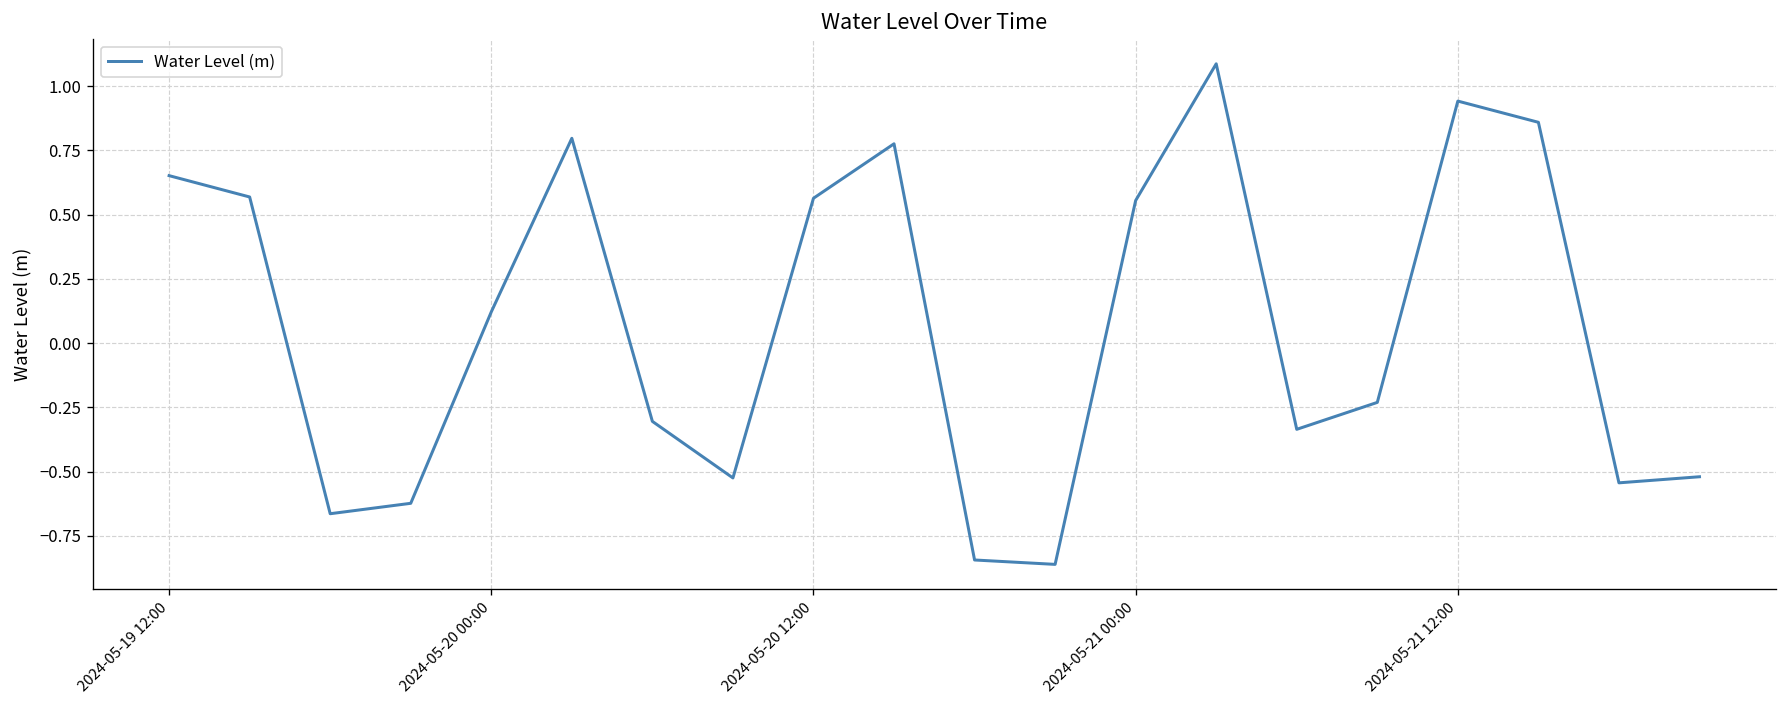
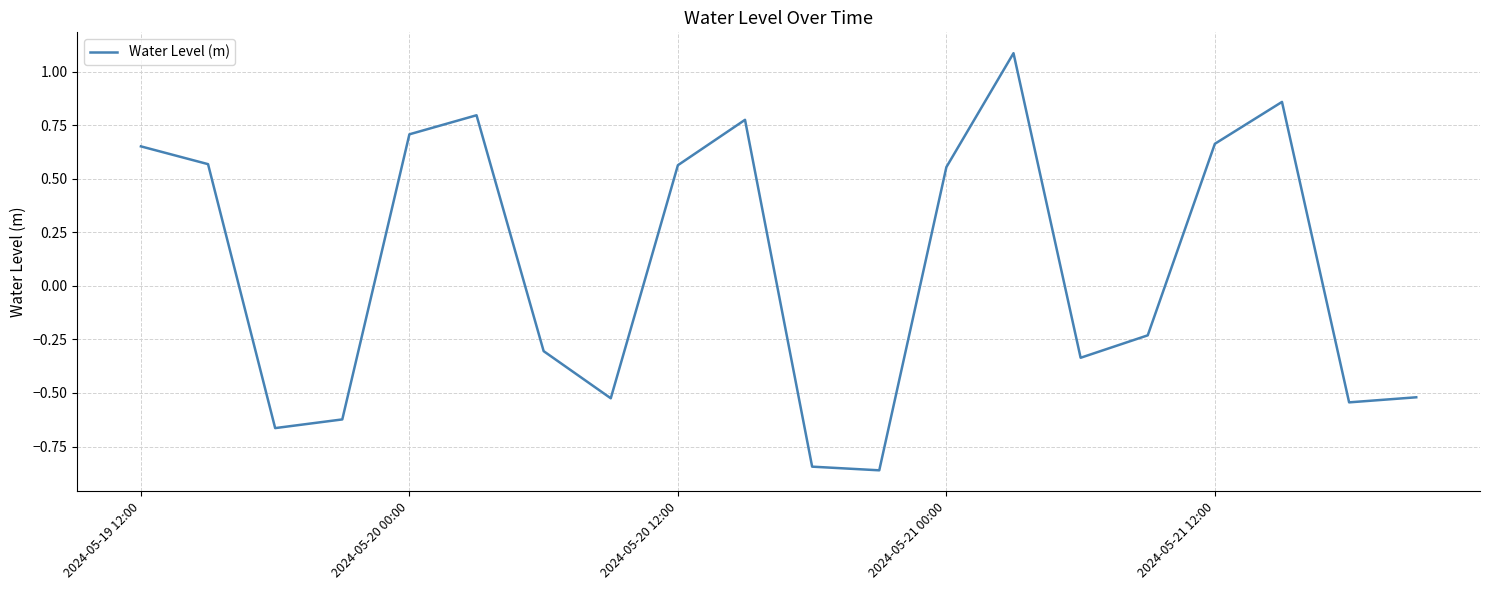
2024-05-20 00:00: 0.12 -> 0.71
2024-05-21 12:00: 0.94 -> 0.66
